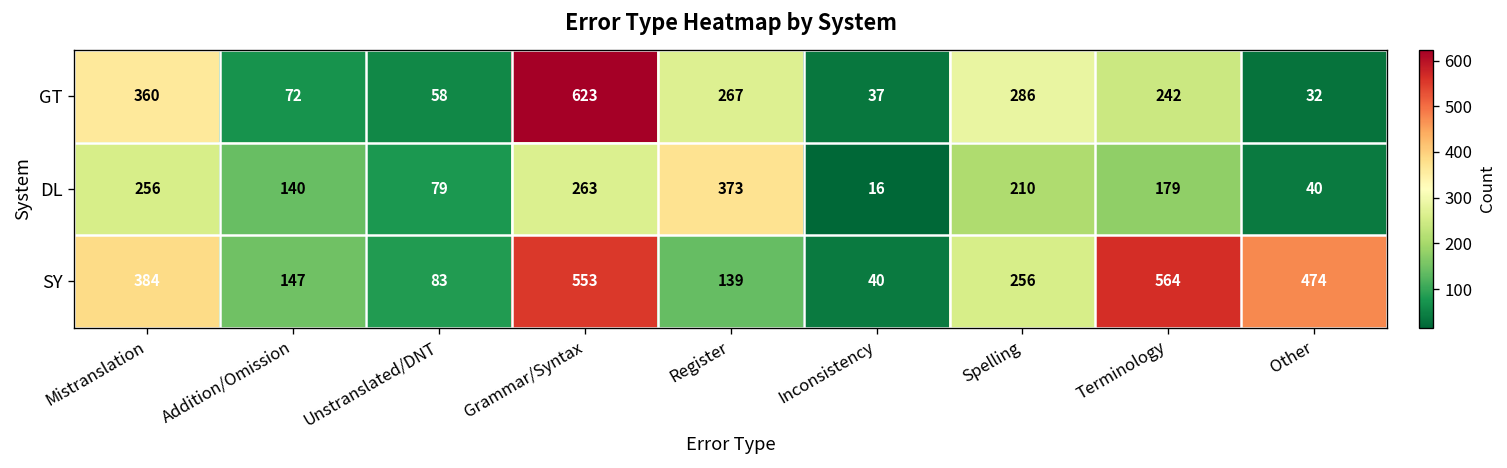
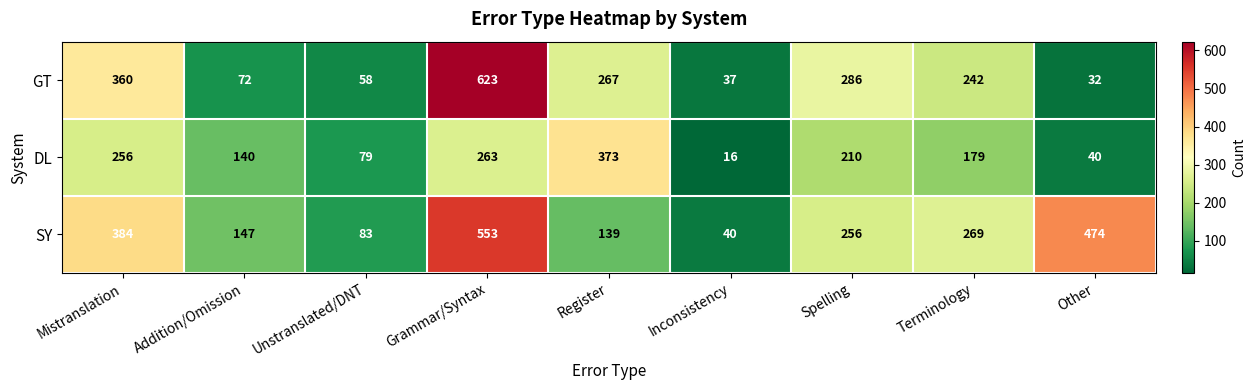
SY, Terminology: 564 -> 269
